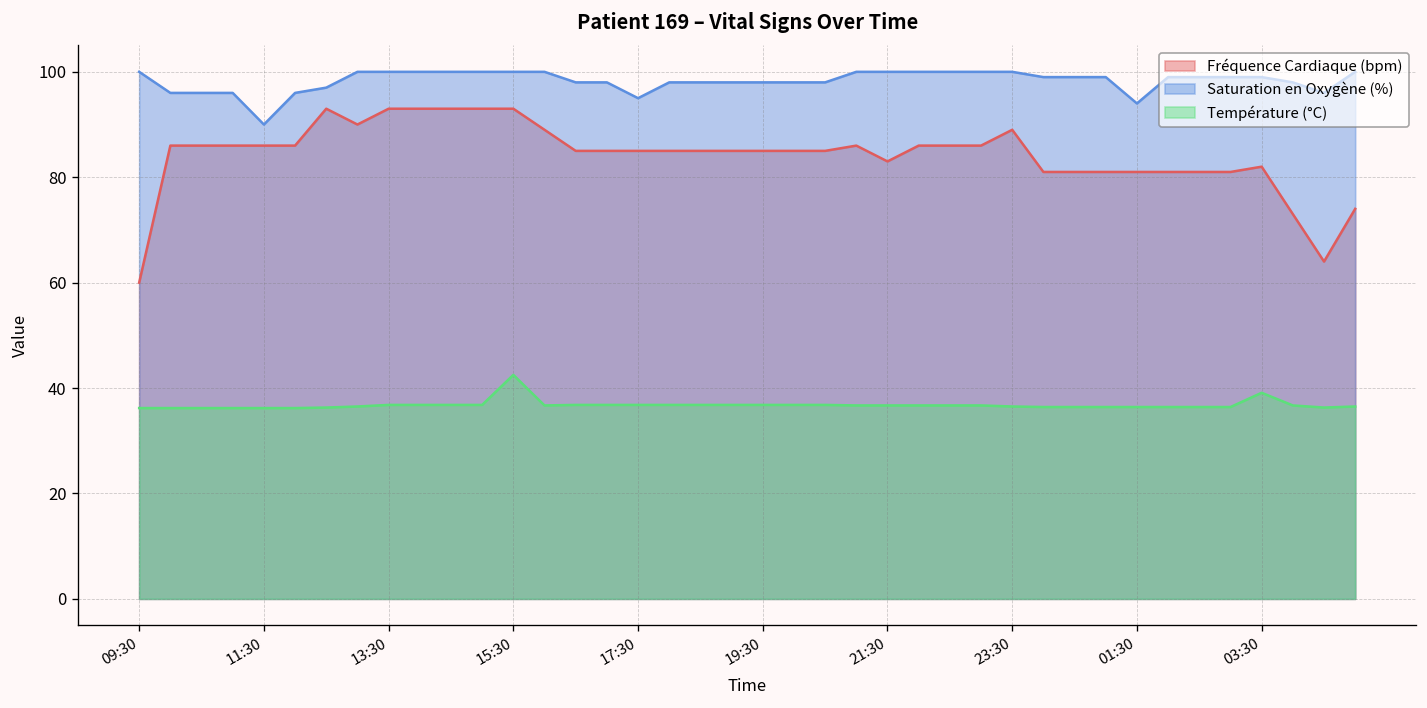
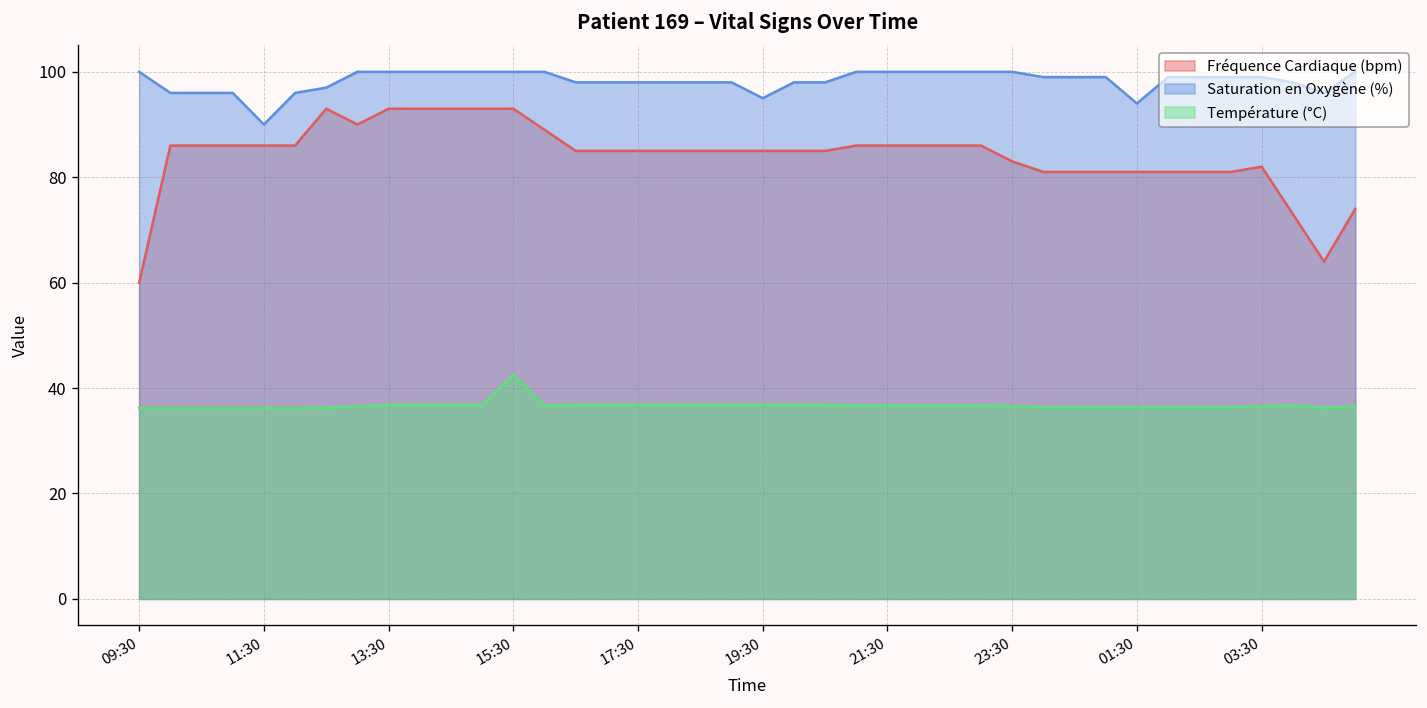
Saturation en Oxygène (%), 17:30: 95 -> 98
Saturation en Oxygène (%), 19:30: 98 -> 95
Fréquence Cardiaque (bpm), 21:30: 83 -> 86
Fréquence Cardiaque (bpm), 23:30: 89 -> 83
Température (°C), 03:30: 39 -> 37
